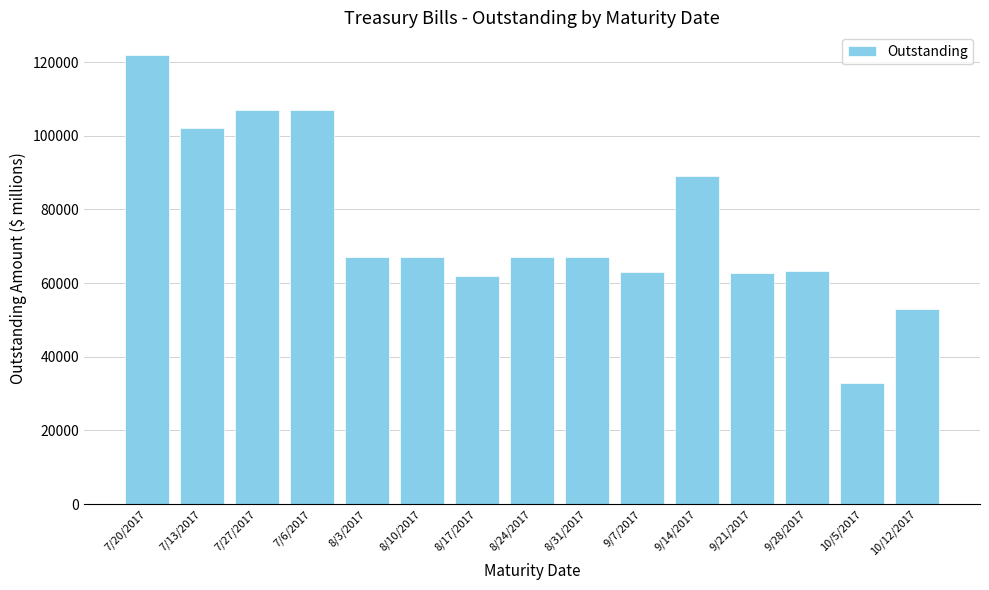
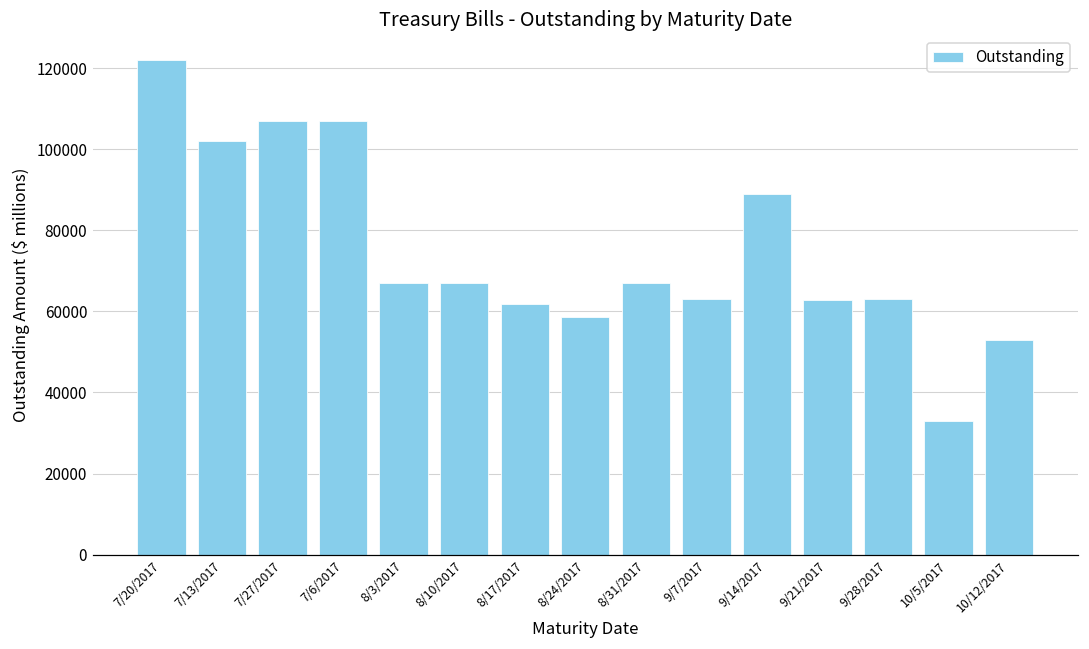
8/24/2017: 67000 -> 59000
